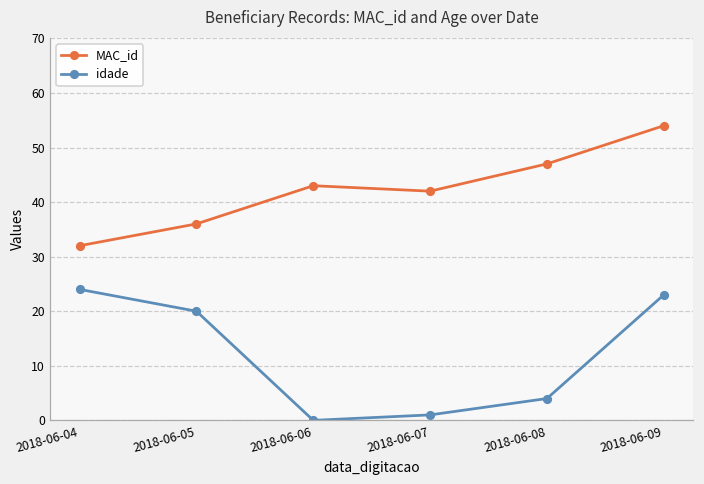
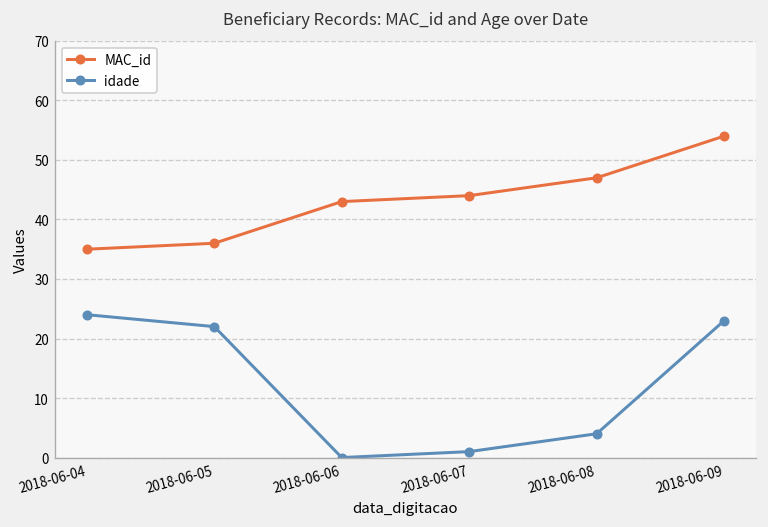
MAC_id, 2018-06-04: 32 -> 35
idade, 2018-06-05: 20 -> 22
MAC_id, 2018-06-07: 42 -> 44
